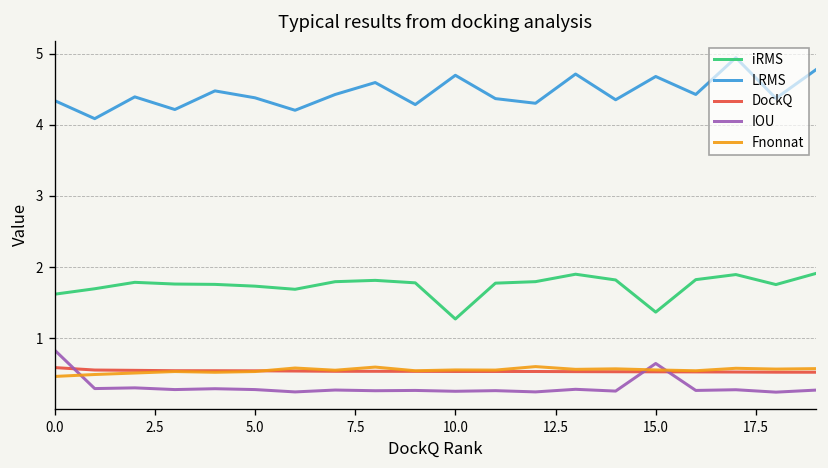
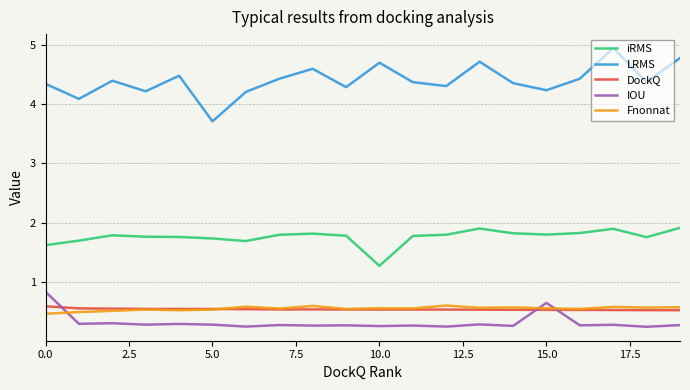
LRMS, 5.0: 4.4 -> 3.7
iRMS, 15.0: 1.4 -> 1.8
LRMS, 15.0: 4.7 -> 4.2
